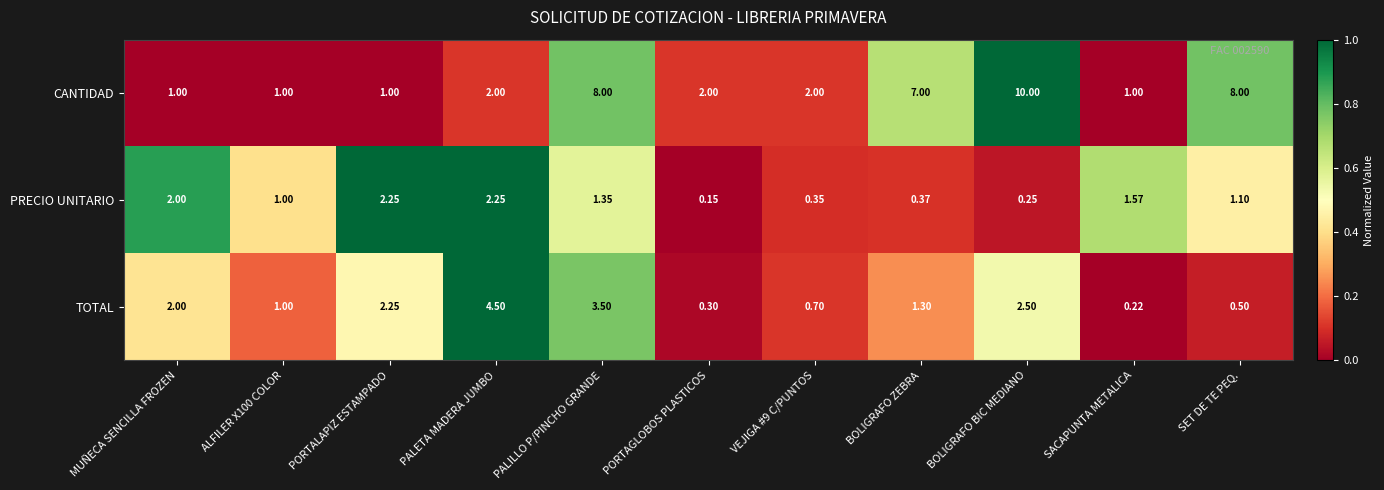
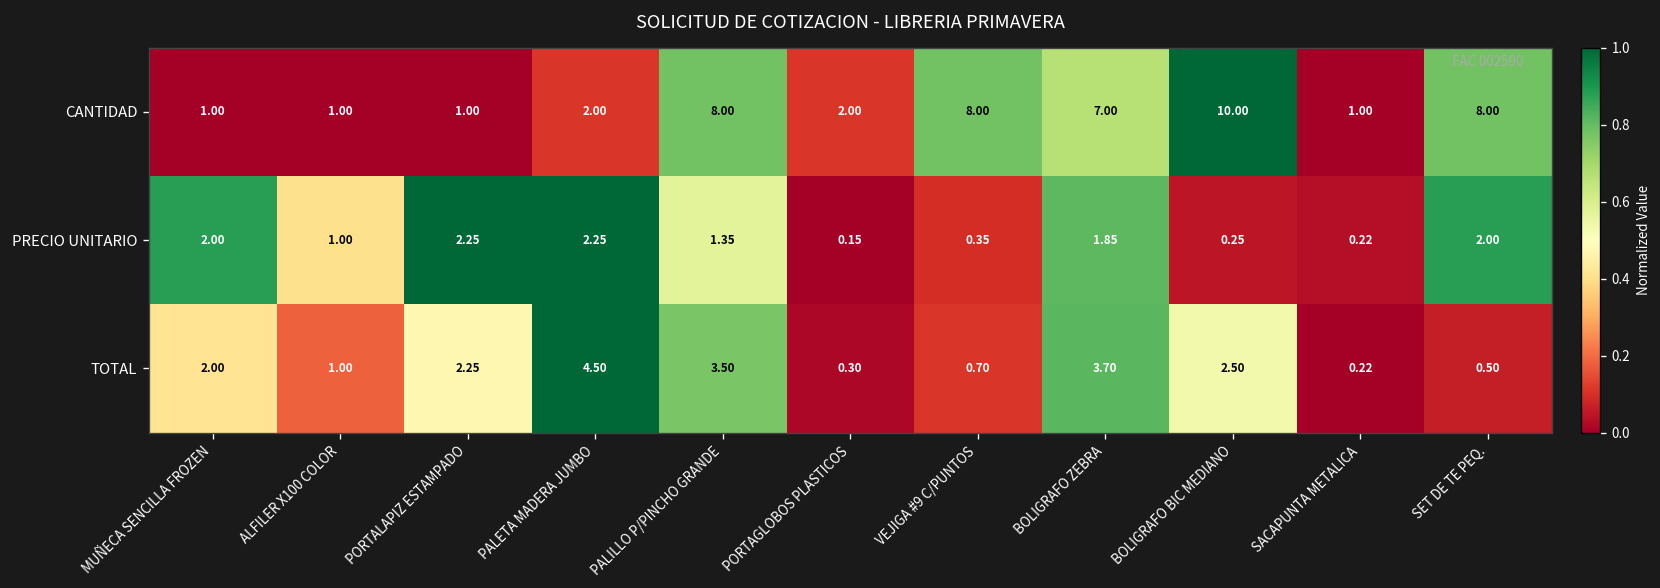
CANTIDAD, VEJIGA #9 C/PUNTOS: 2.00 -> 8.00
PRECIO UNITARIO, BOLIGRAFO ZEBRA: 0.37 -> 1.85
PRECIO UNITARIO, SACAPUNTA METALICA: 1.57 -> 0.22
PRECIO UNITARIO, SET DE TE PEQ.: 1.10 -> 2.00
TOTAL, BOLIGRAFO ZEBRA: 1.30 -> 3.70
